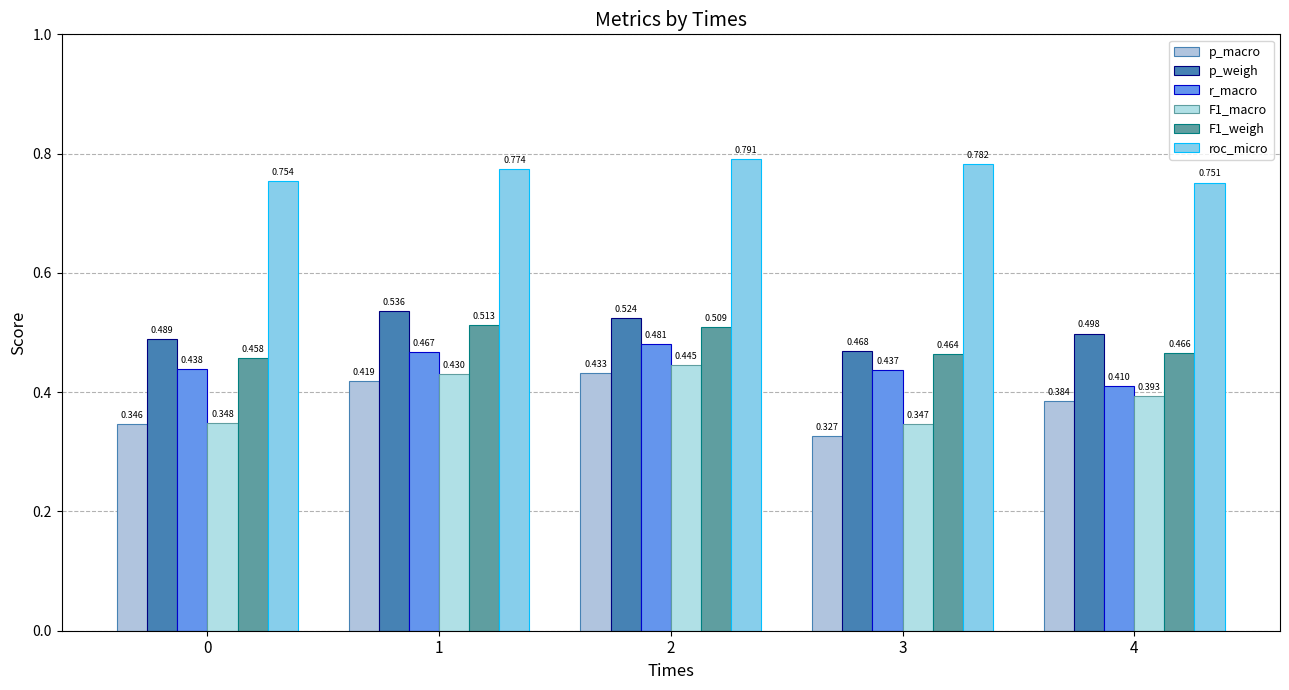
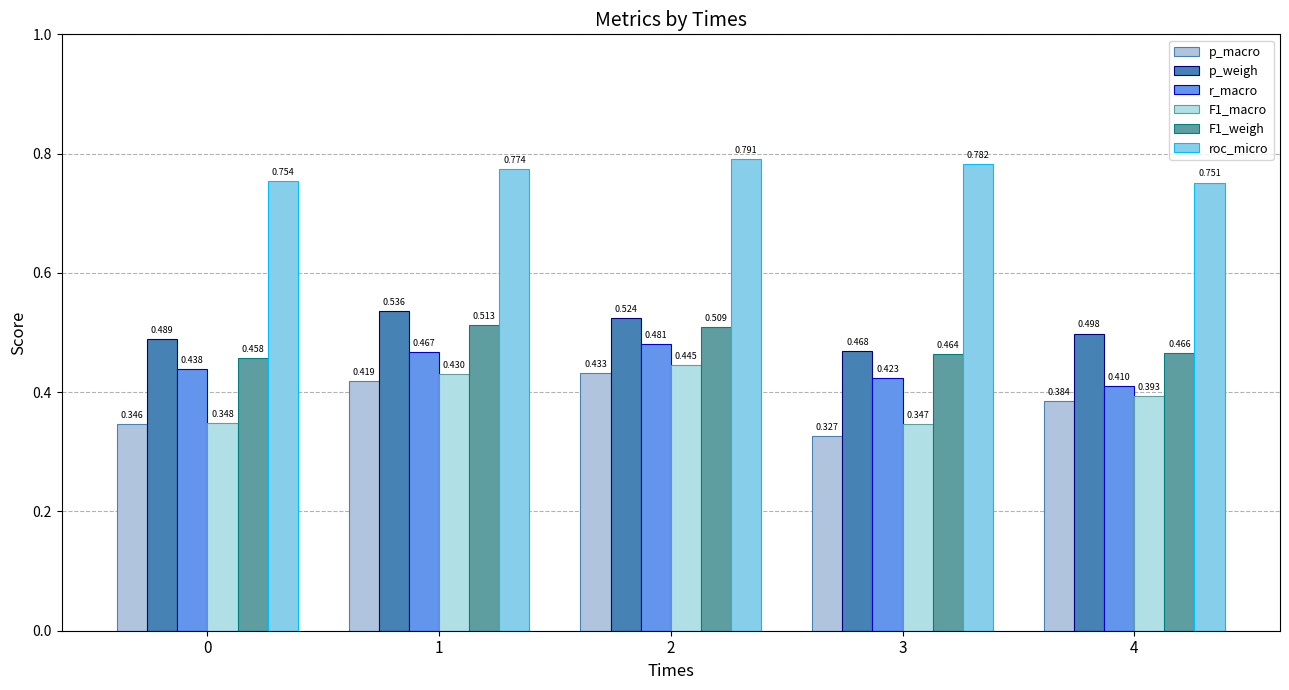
r_macro, 3: 0.437 -> 0.423
